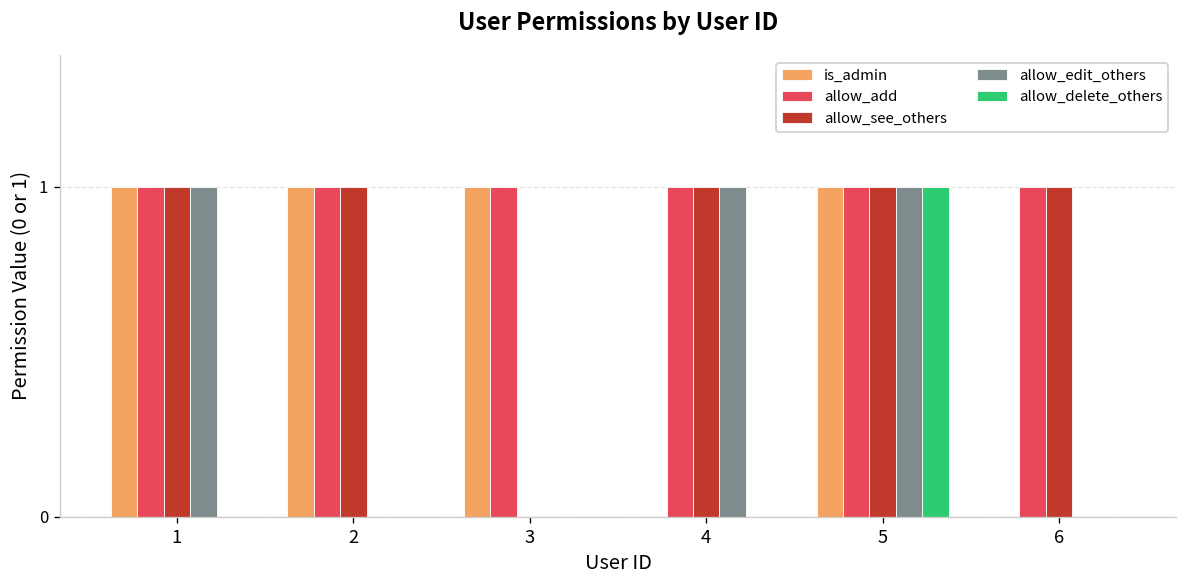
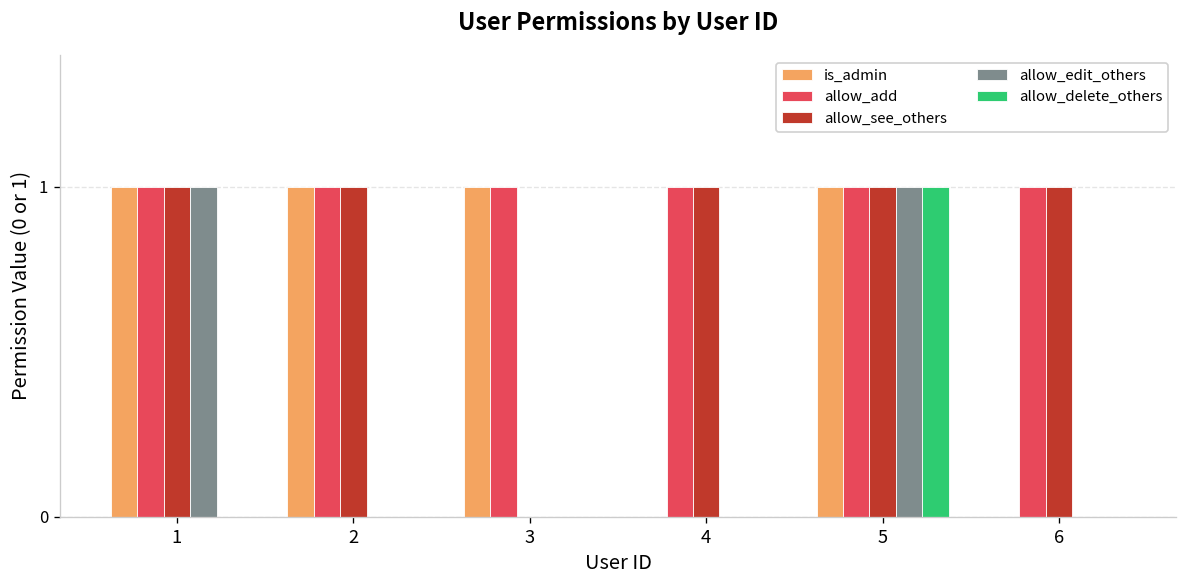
allow_edit_others, 4: 1 -> 0
